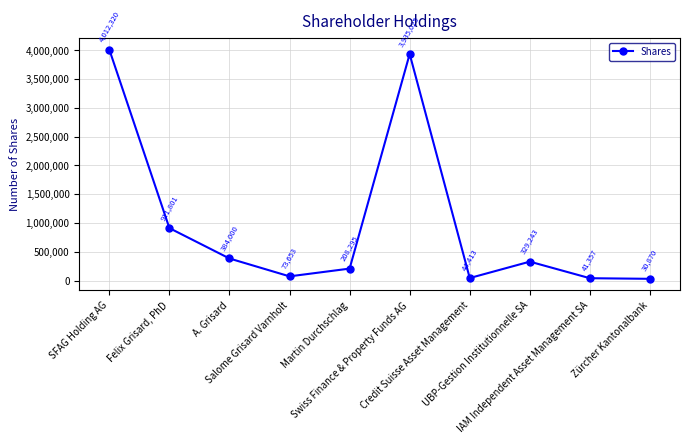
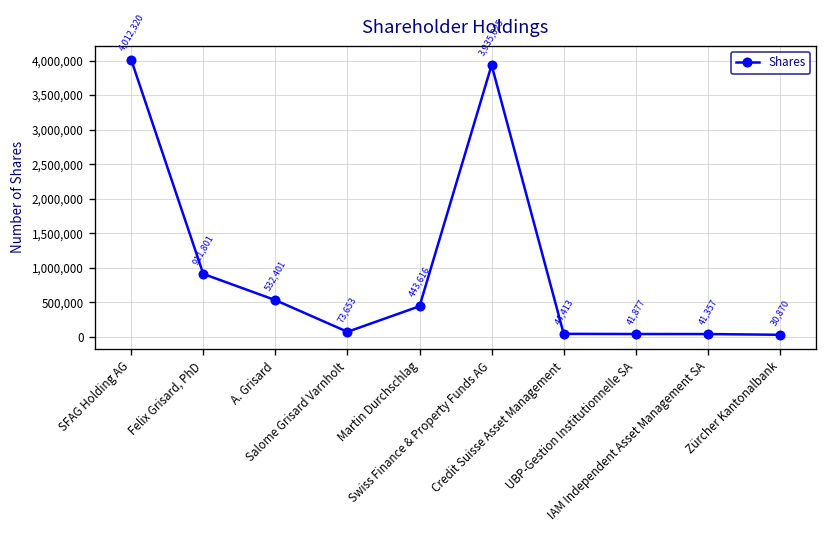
A. Grisard: 384,000 -> 532,401
Martin Durchschlag: 208,295 -> 443,616
UBP-Gestion Institutionnelle SA: 329,243 -> 41,877
